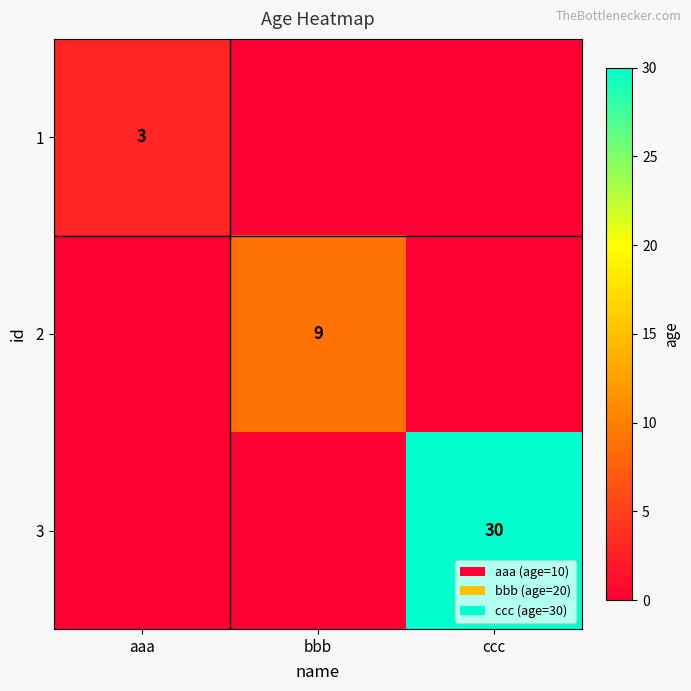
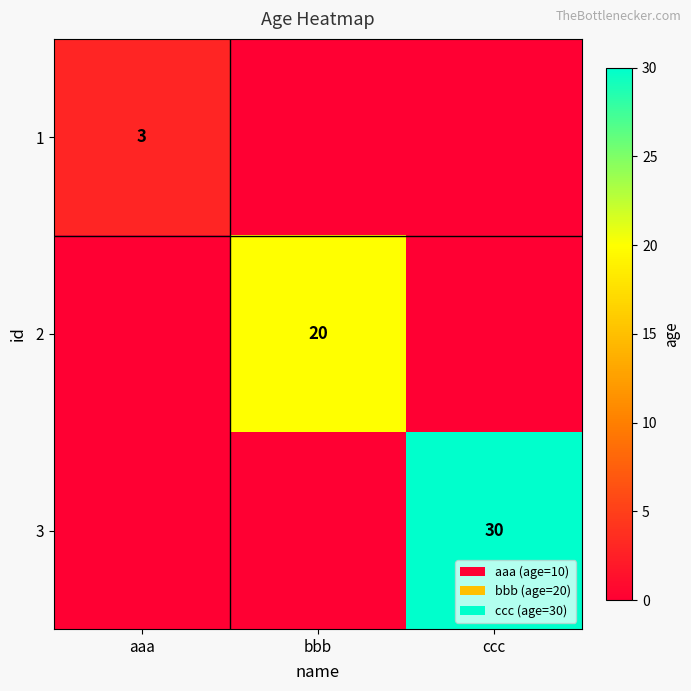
2, bbb: 9 -> 20
